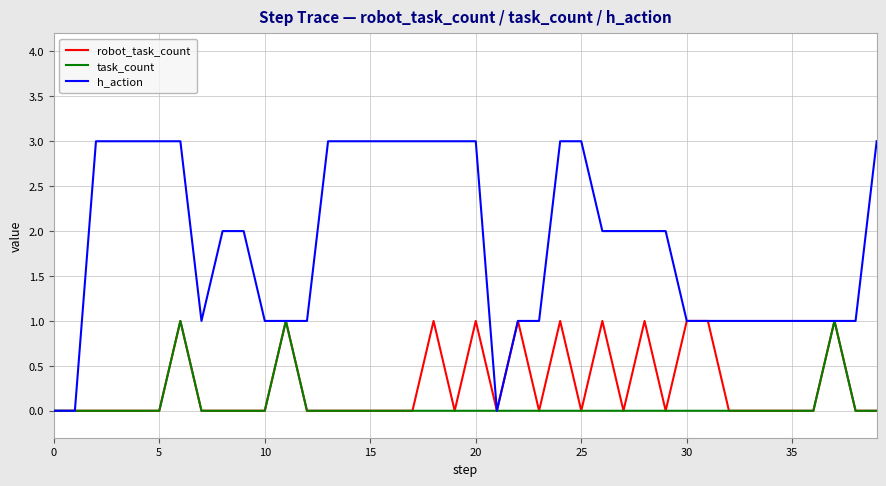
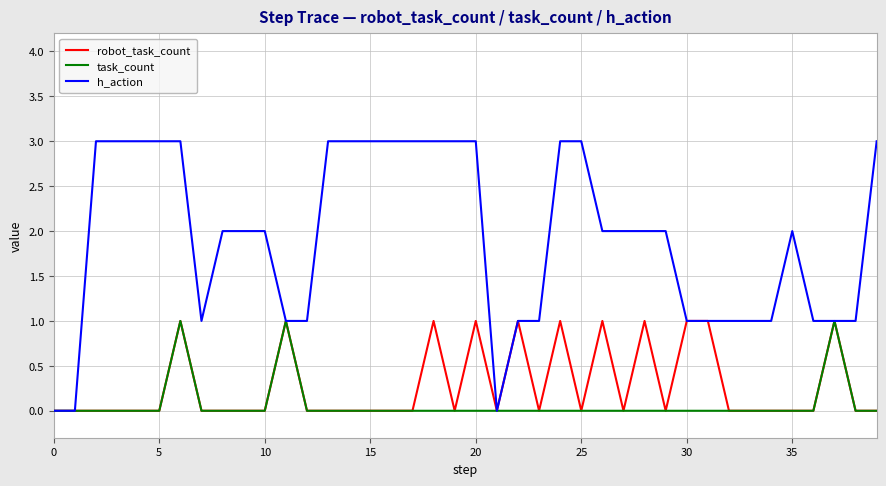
h_action, 10: 1 -> 2
h_action, 35: 1 -> 2
